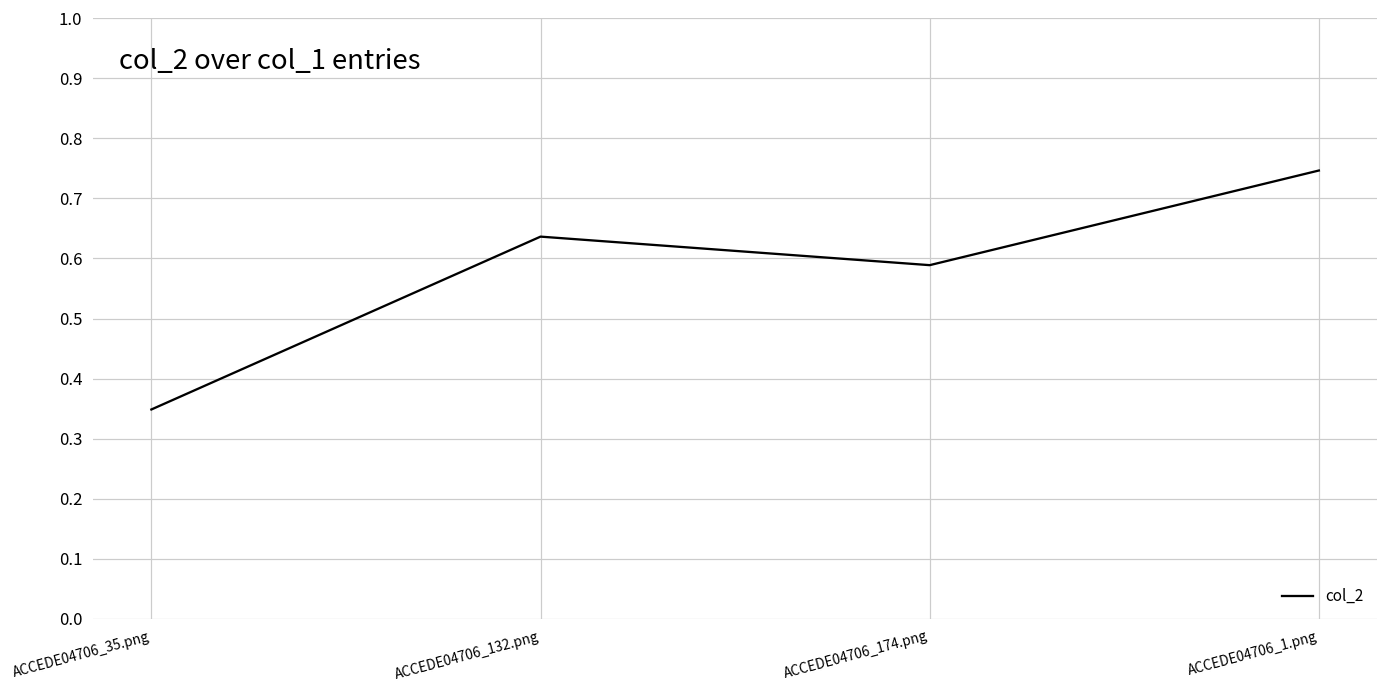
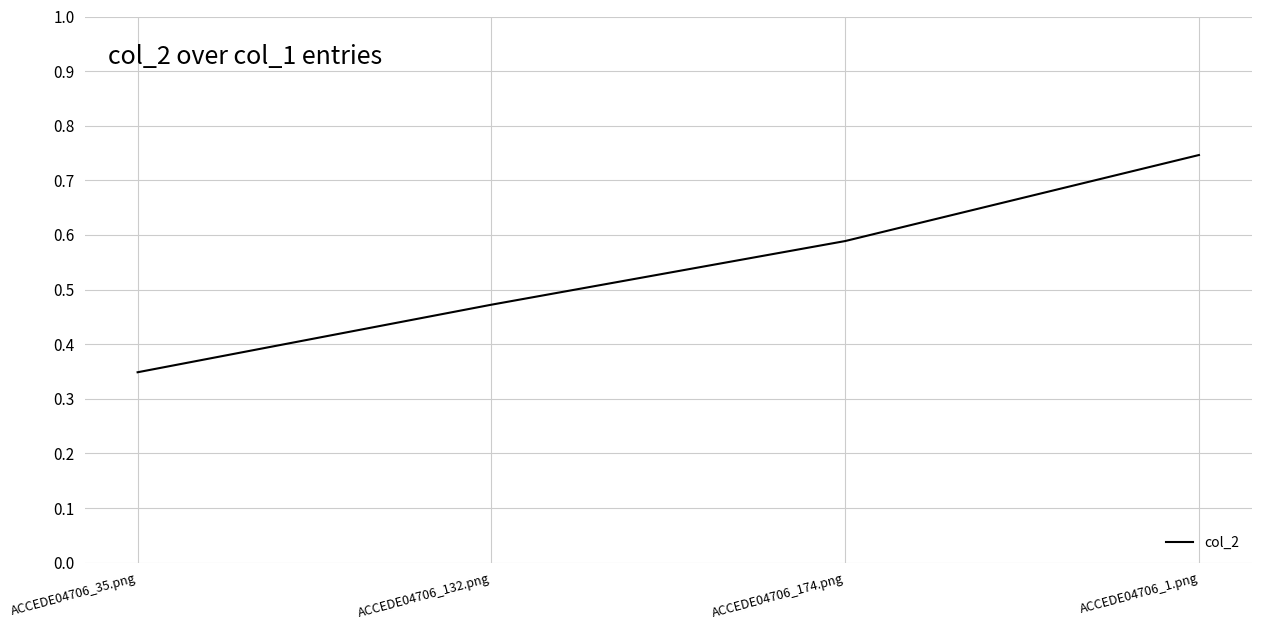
ACCEDE04706_132.png: 0.64 -> 0.47
